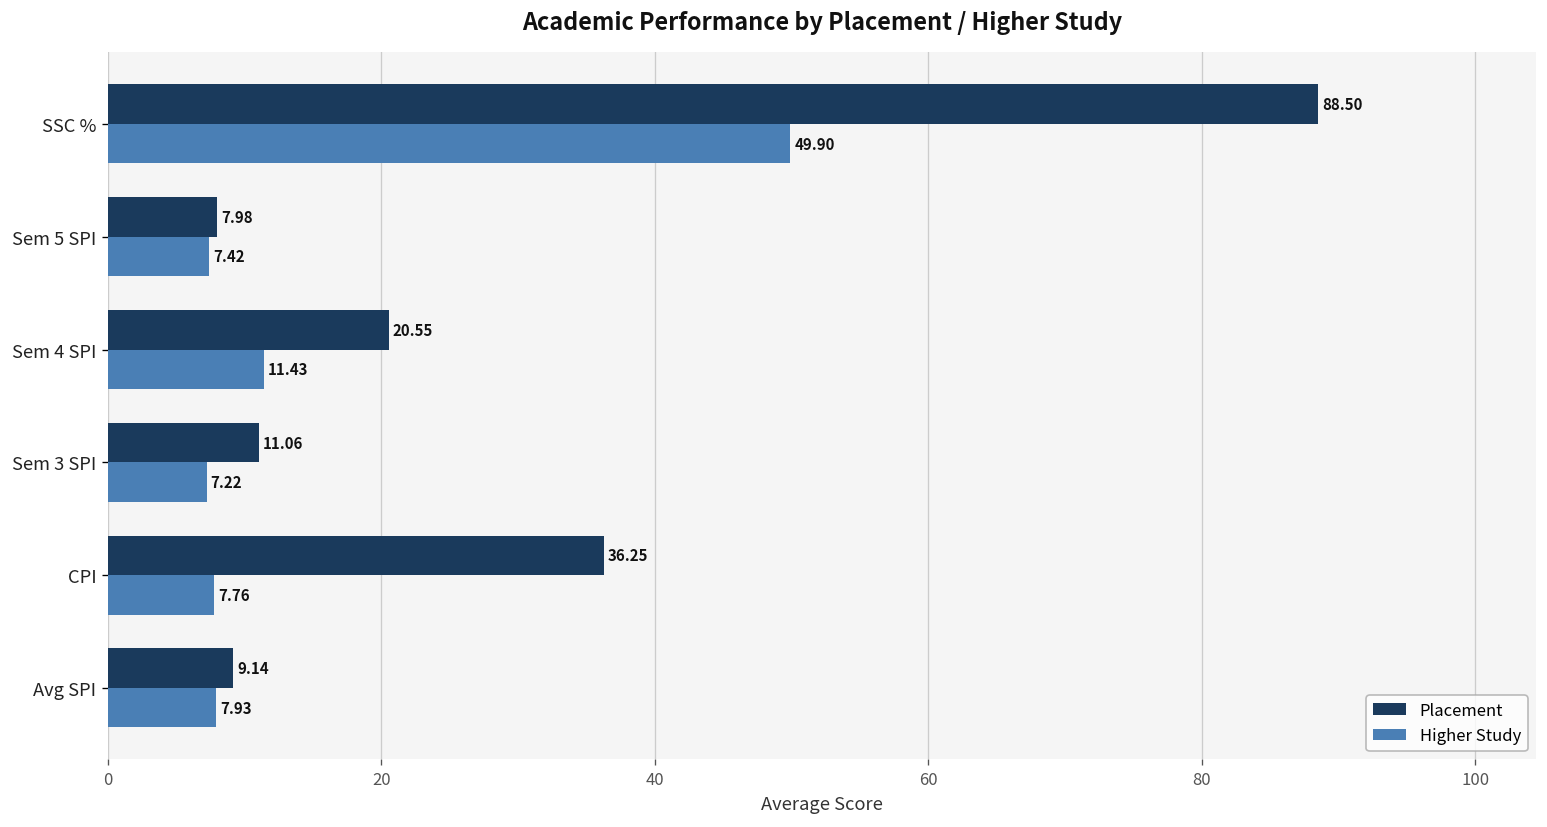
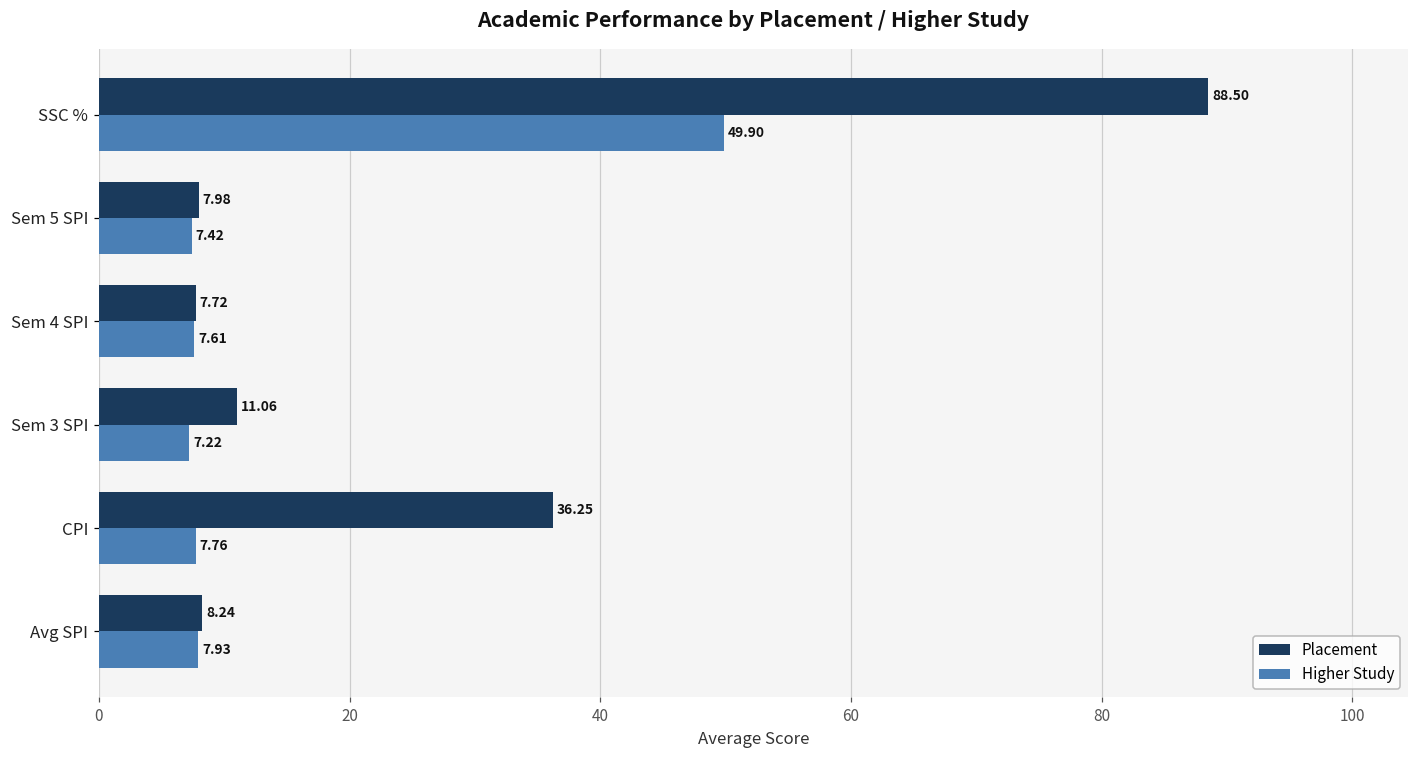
Placement, Sem 4 SPI: 20.55 -> 7.72
Higher Study, Sem 4 SPI: 11.43 -> 7.61
Placement, Avg SPI: 9.14 -> 8.24
